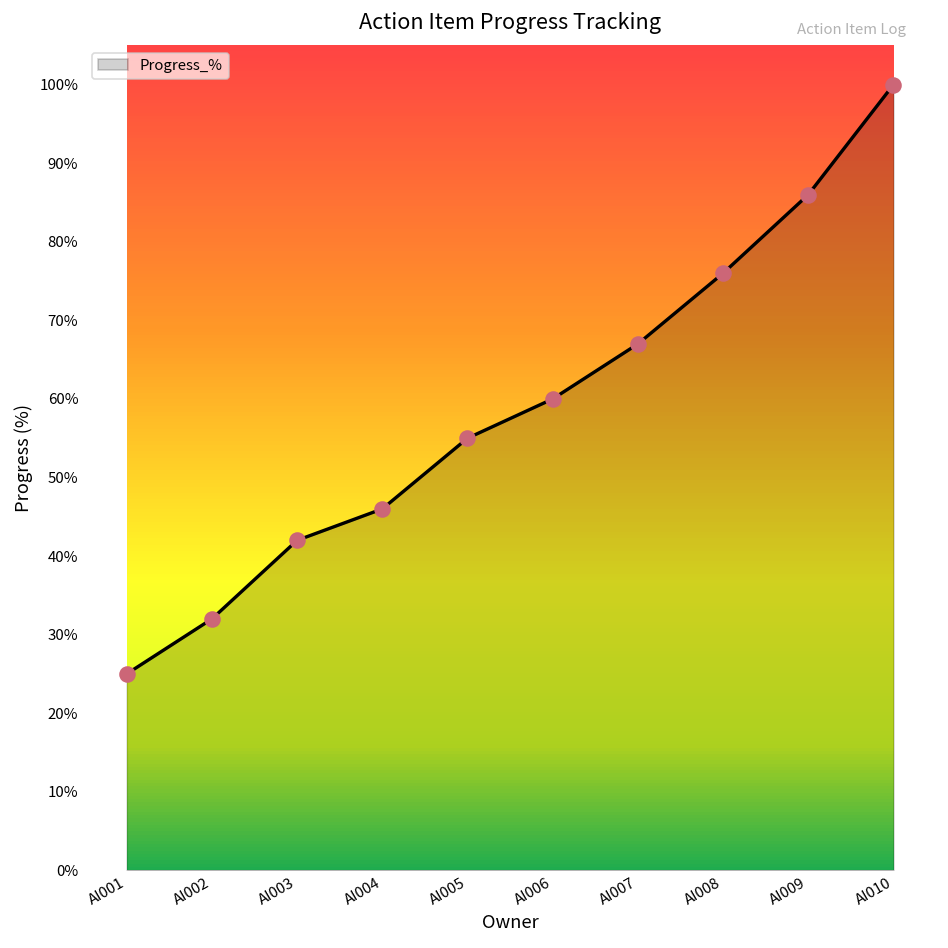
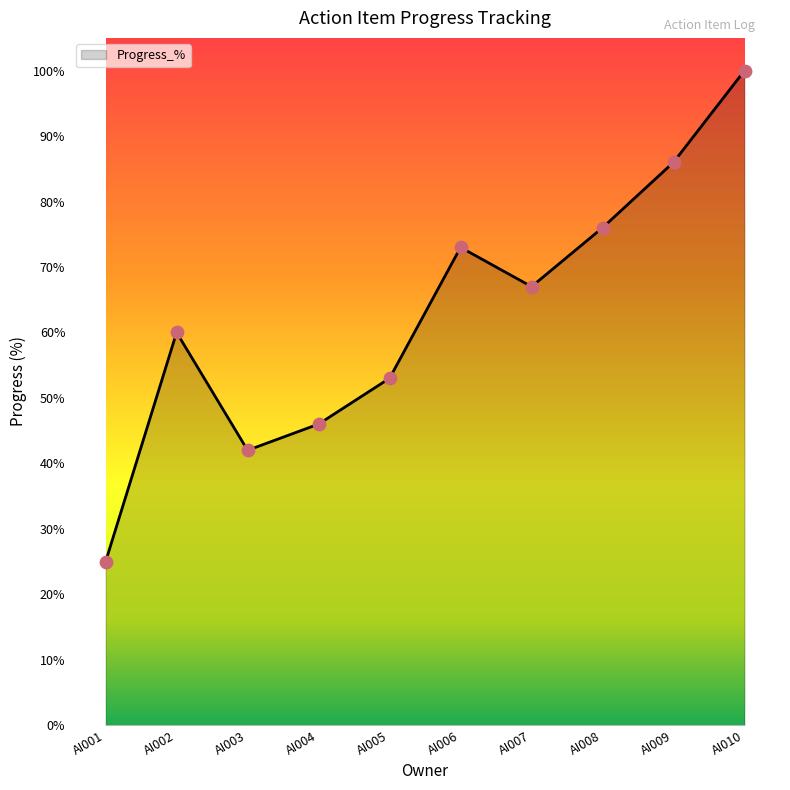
AI002: 32% -> 60%
AI005: 55% -> 53%
AI006: 60% -> 73%
